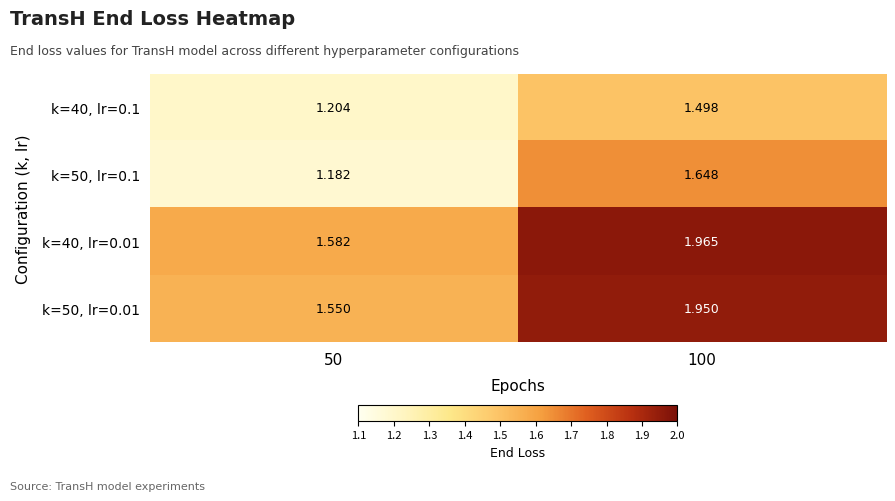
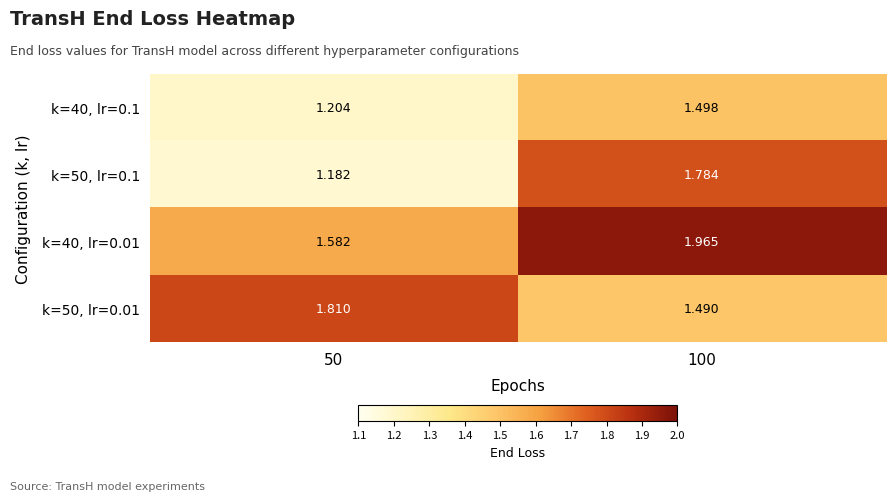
k=50, lr=0.1, 100: 1.648 -> 1.784
k=50, lr=0.01, 50: 1.550 -> 1.810
k=50, lr=0.01, 100: 1.950 -> 1.490
